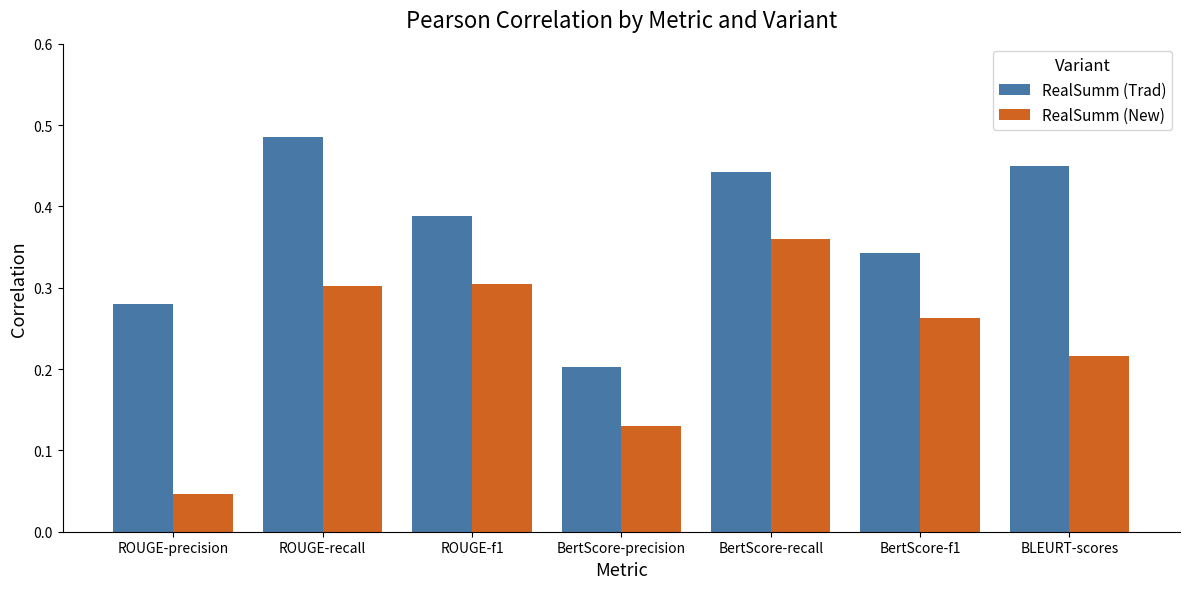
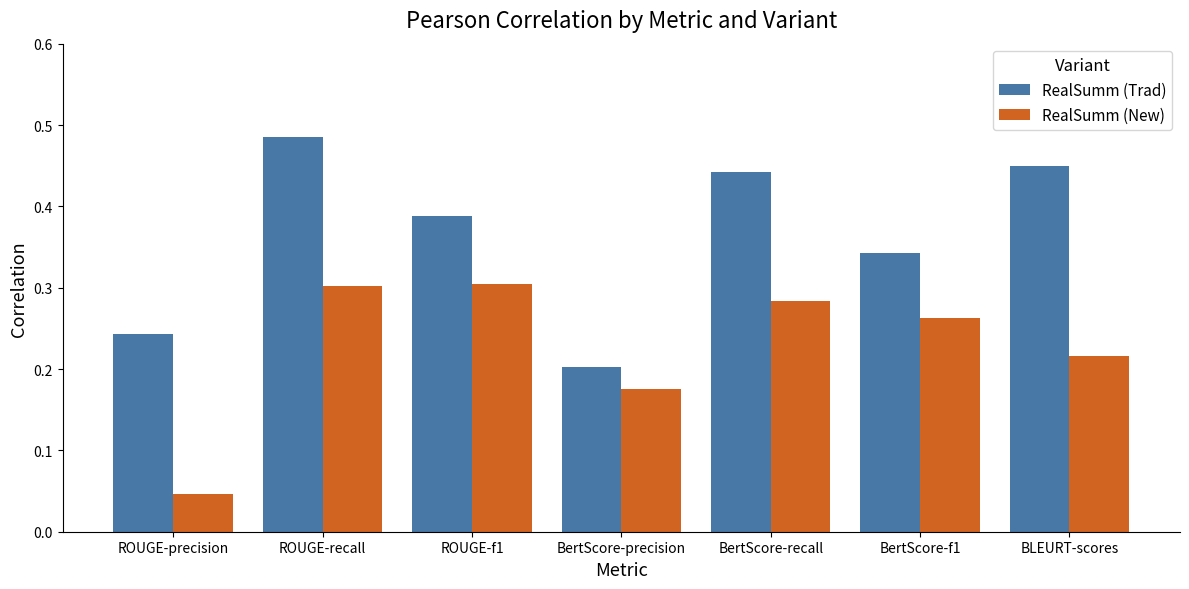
RealSumm (Trad), ROUGE-precision: 0.28 -> 0.24
RealSumm (New), BertScore-precision: 0.13 -> 0.17
RealSumm (New), BertScore-recall: 0.36 -> 0.28
